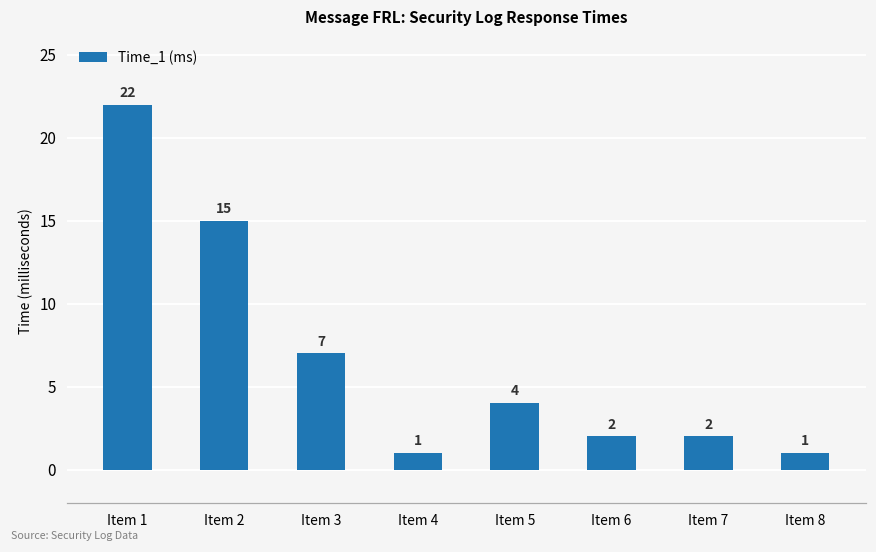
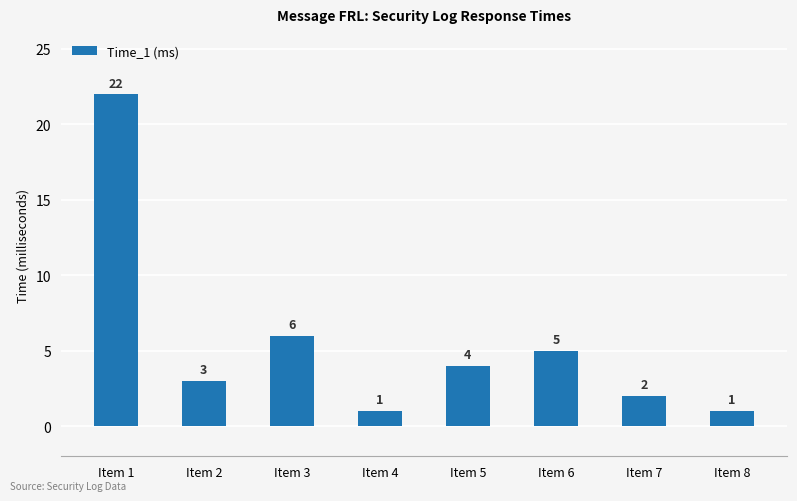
Item 2: 15 -> 3
Item 3: 7 -> 6
Item 6: 2 -> 5
